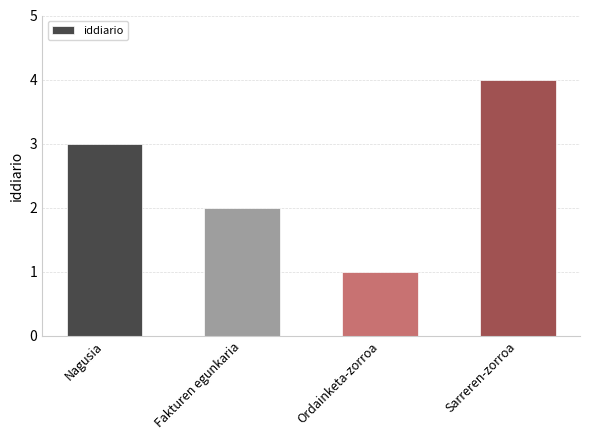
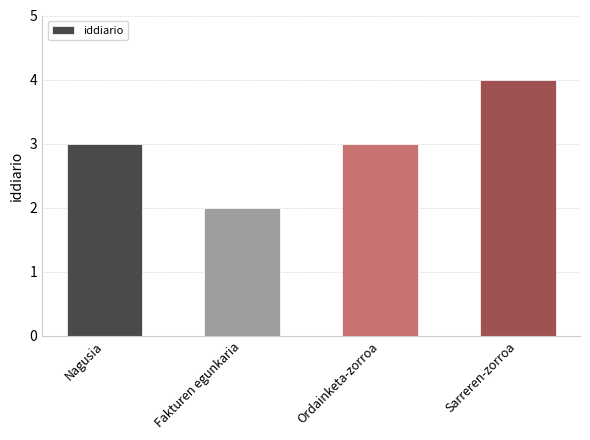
Ordainketa-zorroa: 1 -> 3
